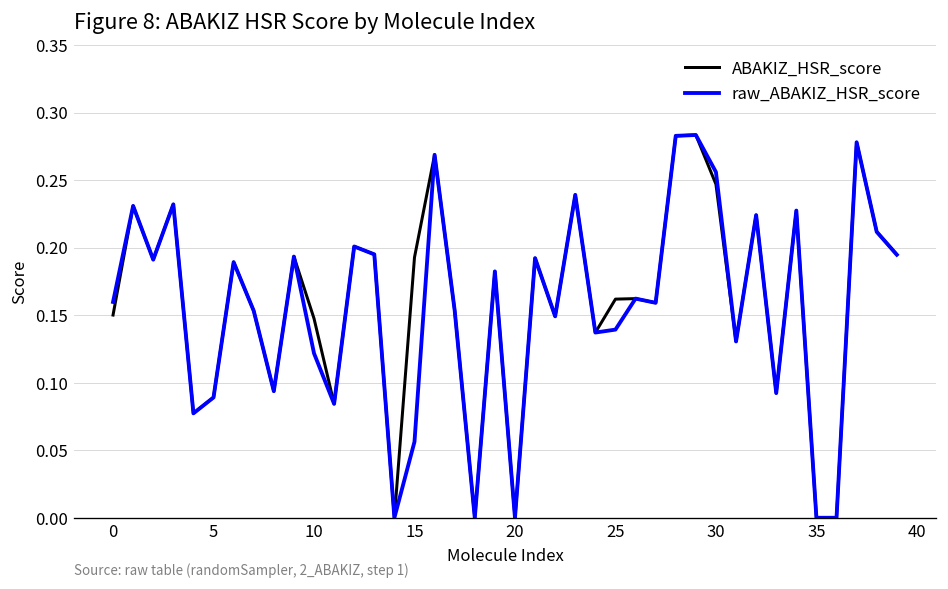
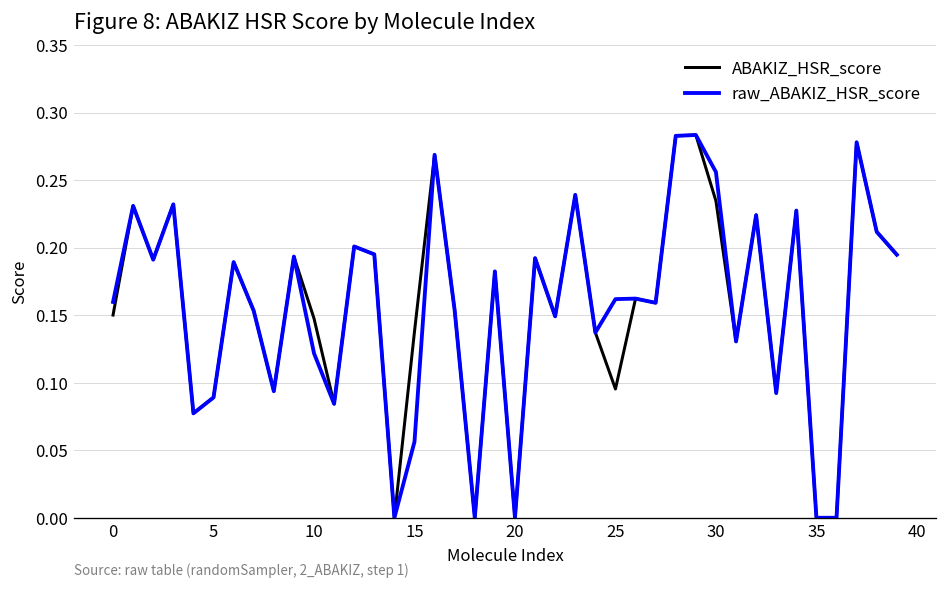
ABAKIZ_HSR_score, 15: 0.193 -> 0.138
ABAKIZ_HSR_score, 25: 0.162 -> 0.095
raw_ABAKIZ_HSR_score, 25: 0.139 -> 0.162
ABAKIZ_HSR_score, 30: 0.247 -> 0.235
